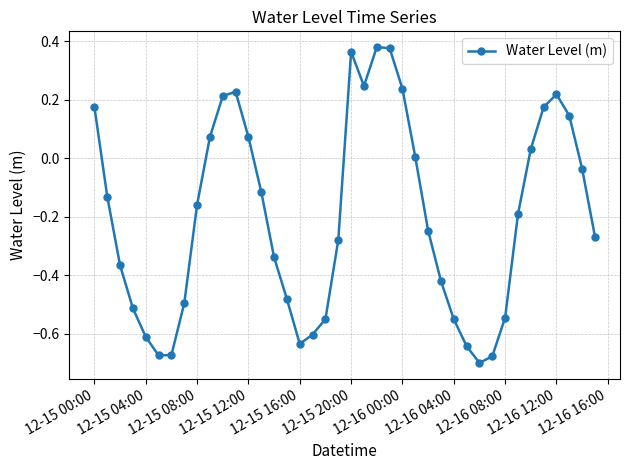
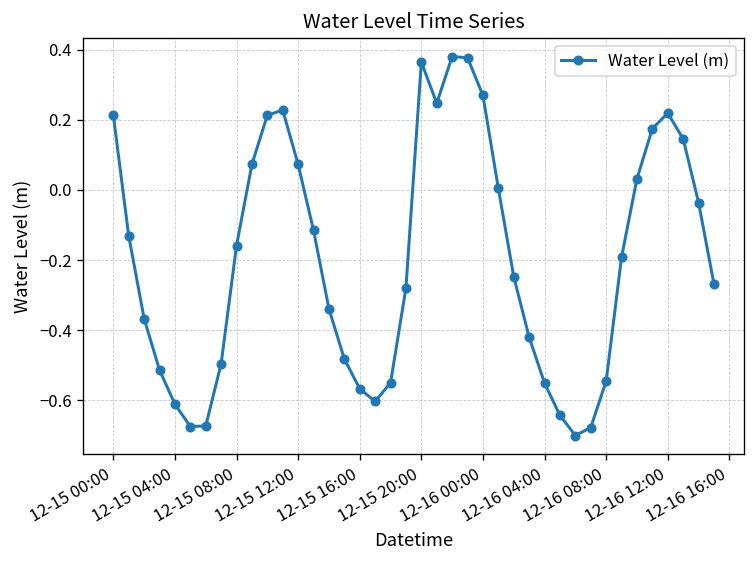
12-15 00:00: 0.18 -> 0.21
12-15 16:00: -0.63 -> -0.57
12-16 00:00: 0.24 -> 0.27
